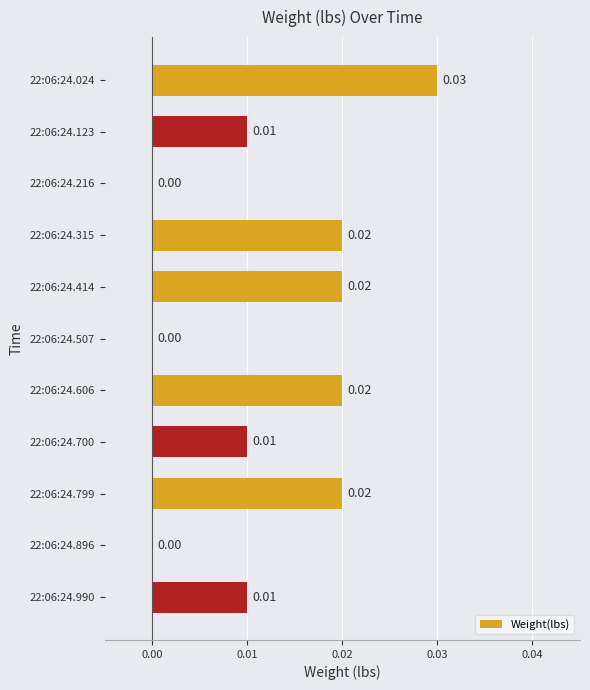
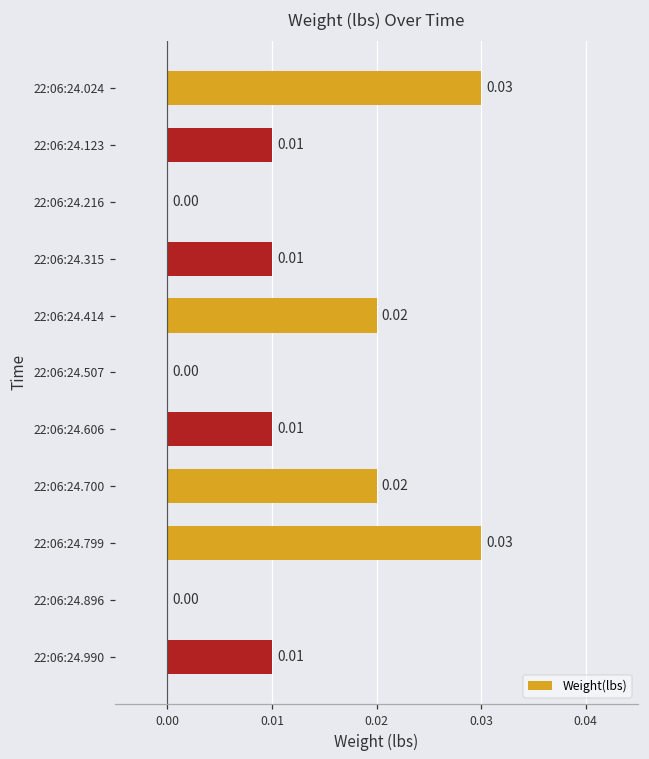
22:06:24.315: 0.02 -> 0.01
22:06:24.606: 0.02 -> 0.01
22:06:24.700: 0.01 -> 0.02
22:06:24.799: 0.02 -> 0.03
